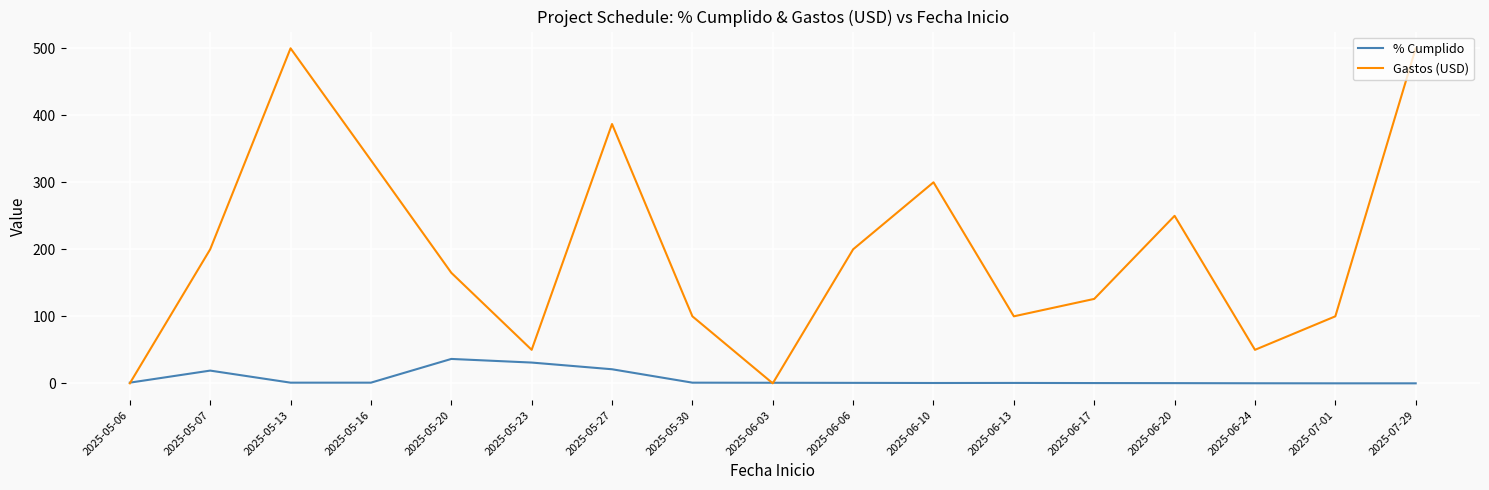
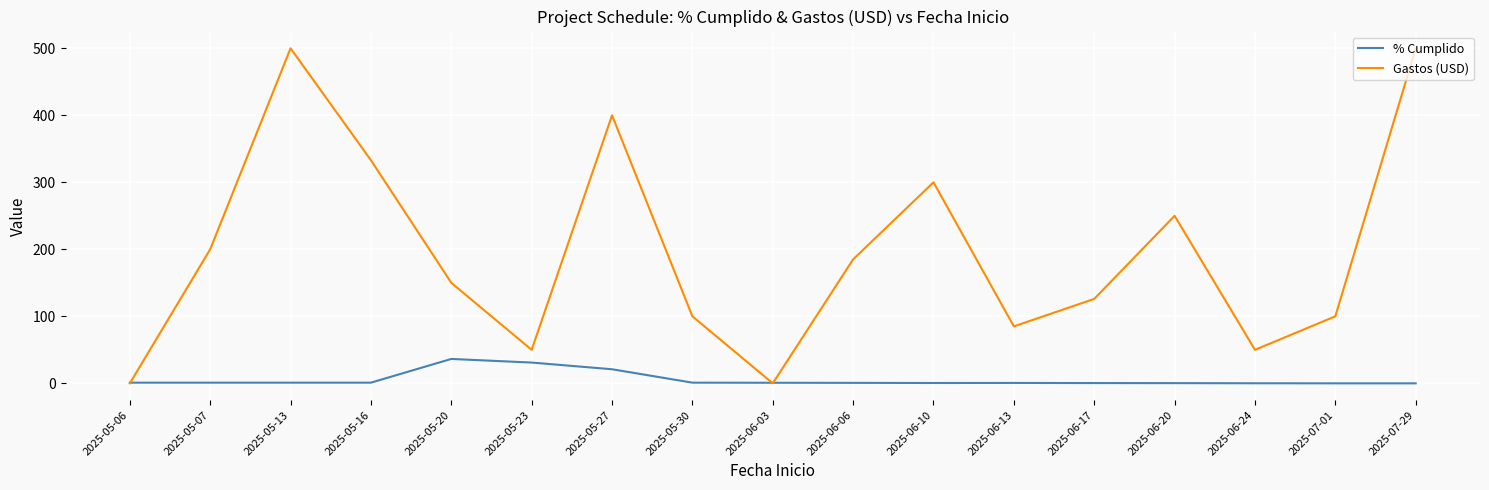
% Cumplido, 2025-05-07: 20 -> 0
Gastos (USD), 2025-05-20: 170 -> 150
Gastos (USD), 2025-05-27: 390 -> 400
Gastos (USD), 2025-06-06: 200 -> 190
Gastos (USD), 2025-06-13: 100 -> 90
